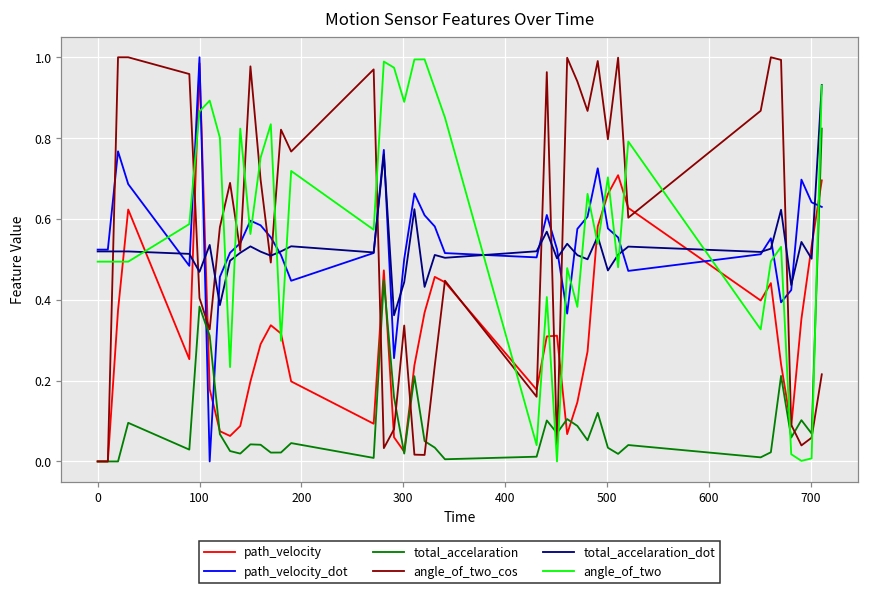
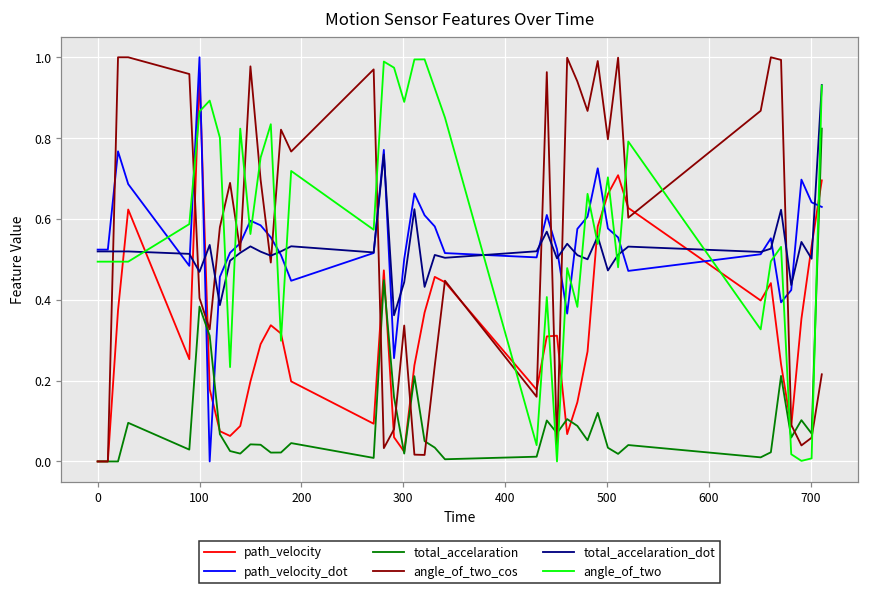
path_velocity, 100: 0.98 -> 0.96
